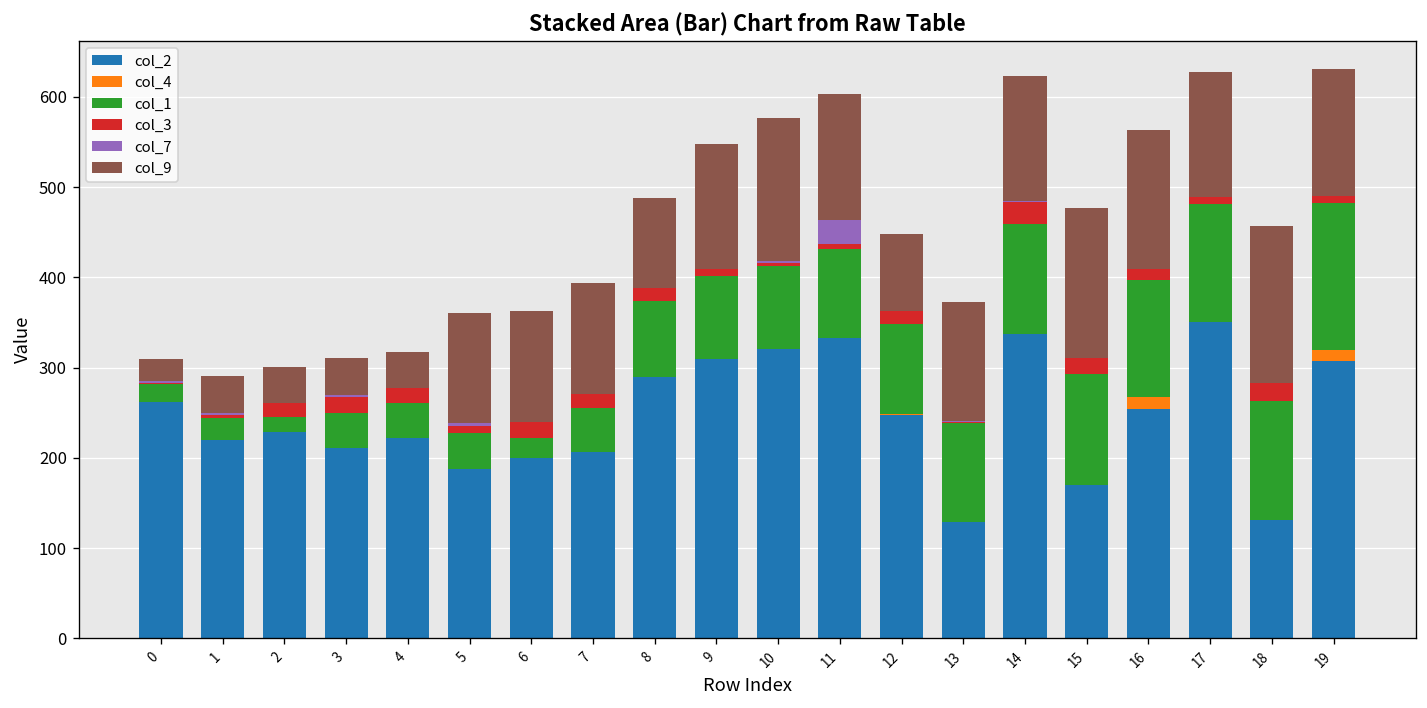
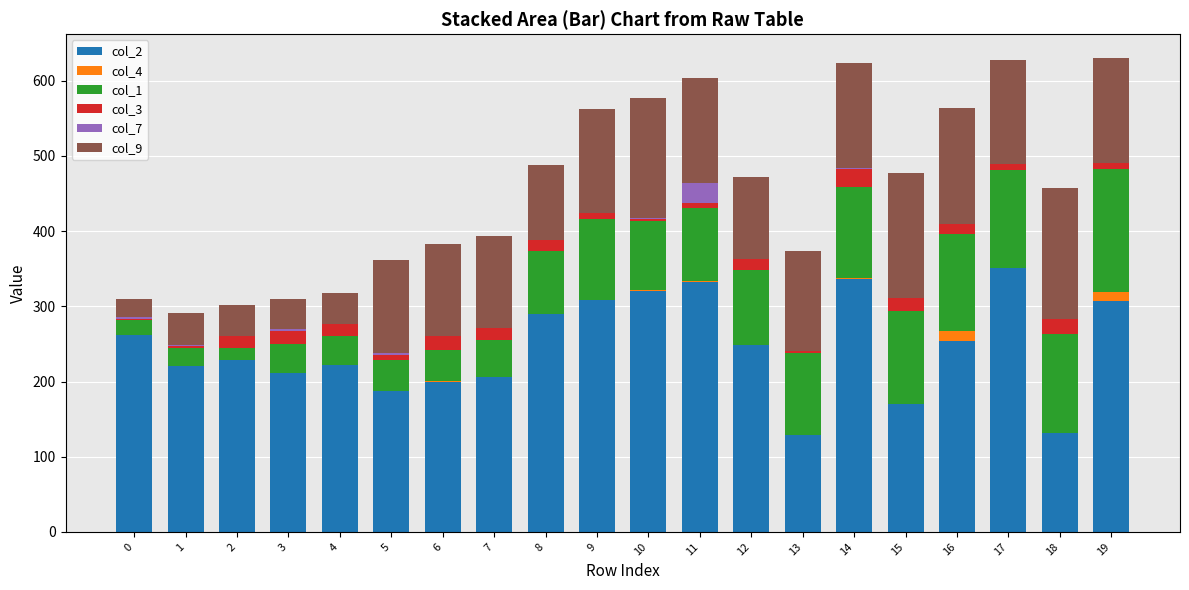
col_1, 6: 20 -> 40
col_1, 9: 90 -> 110
col_9, 12: 90 -> 110
